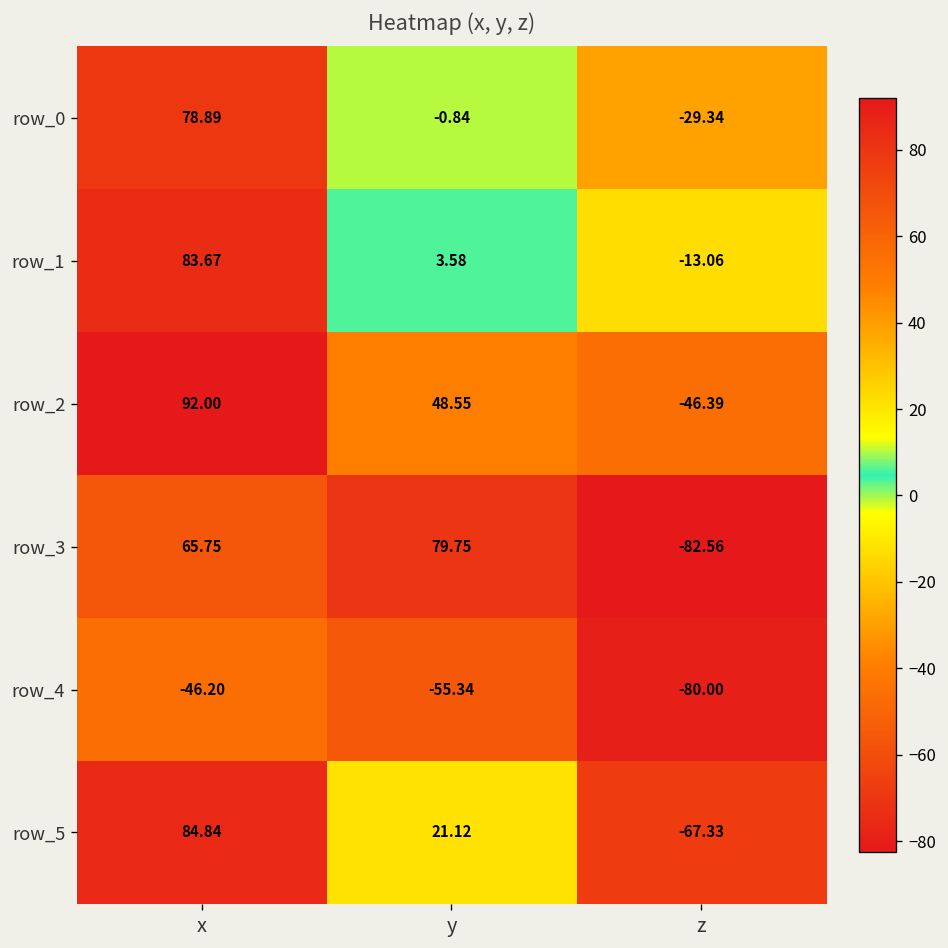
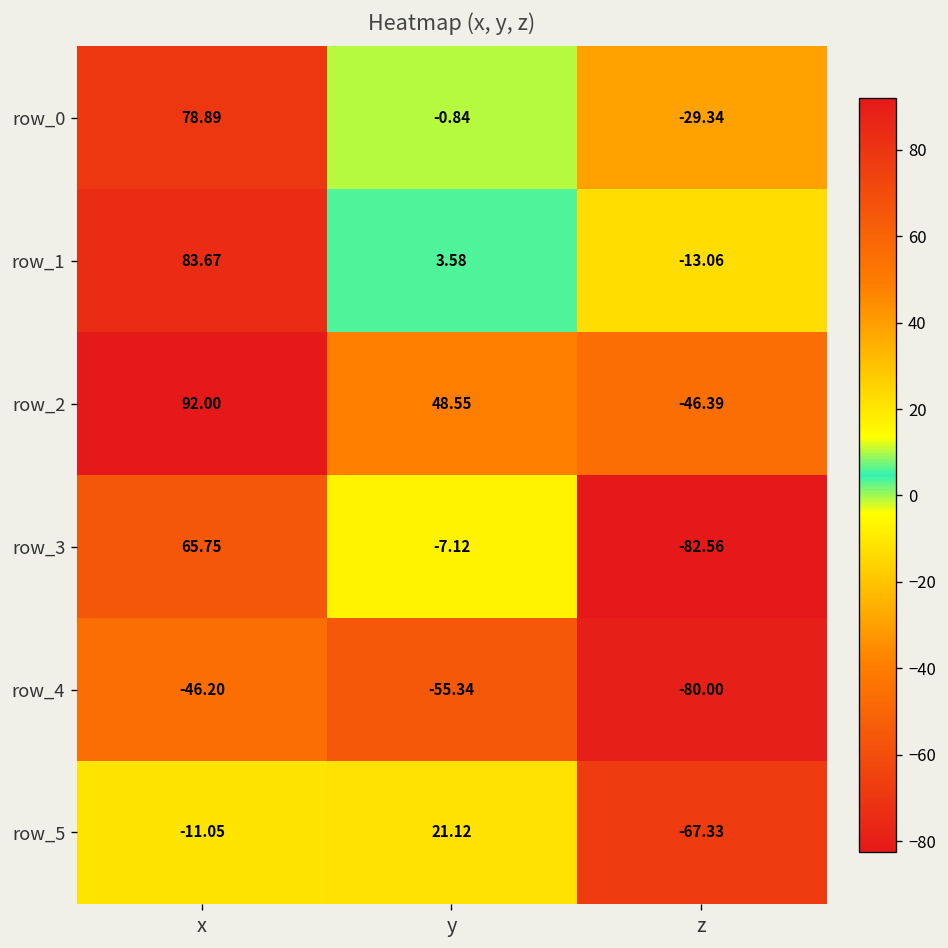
row_3, y: 79.75 -> -7.12
row_5, x: 84.84 -> -11.05
